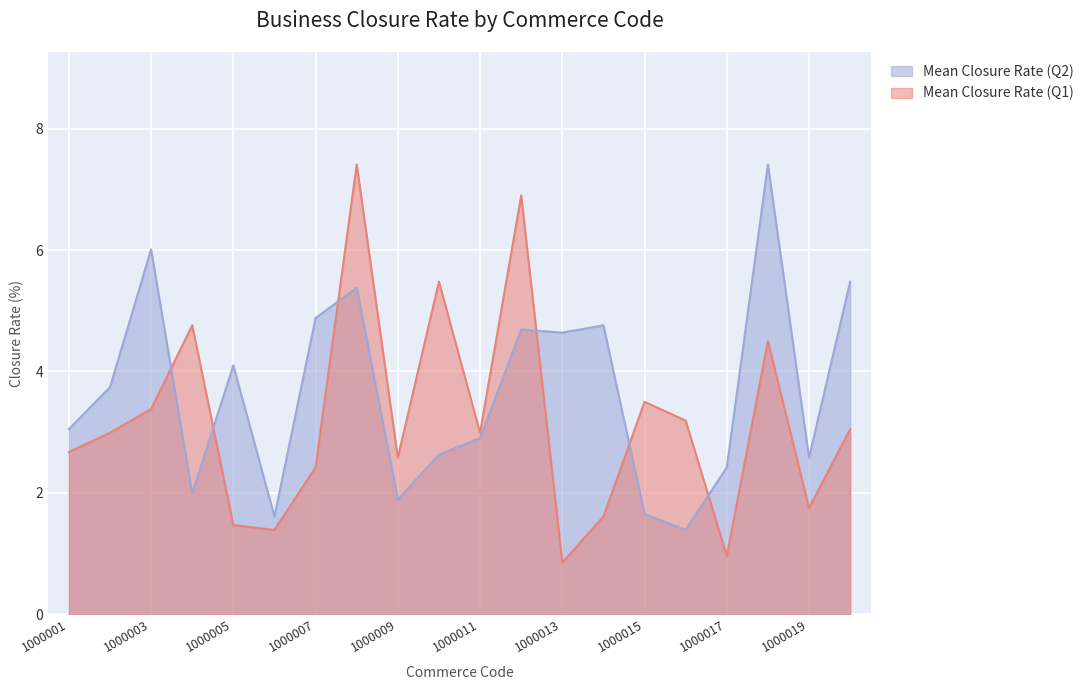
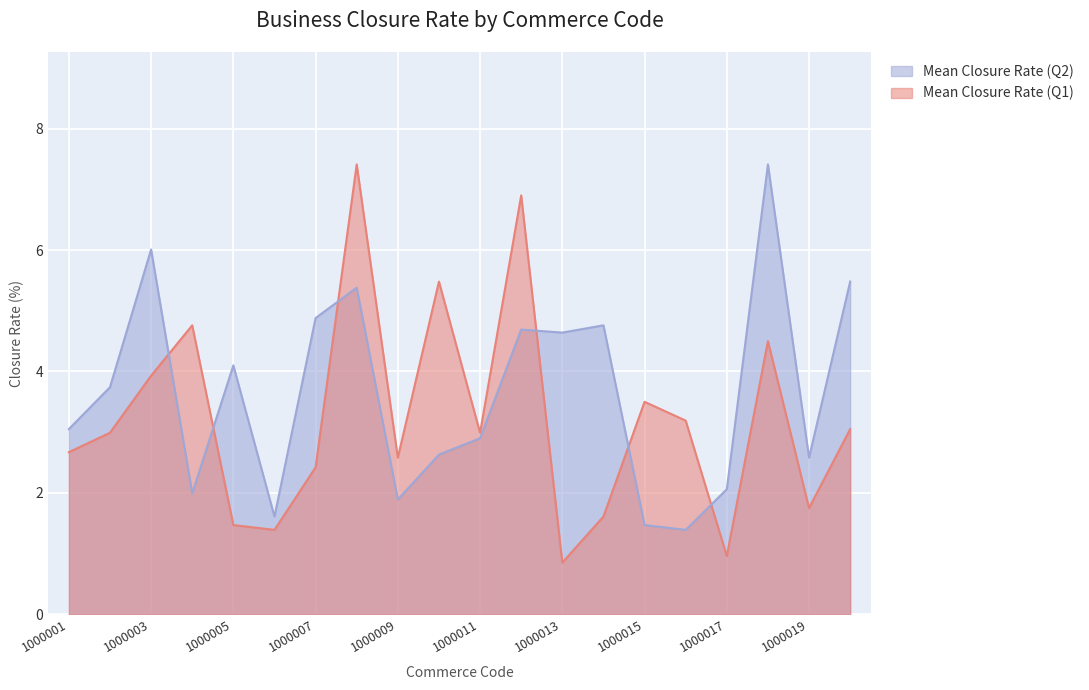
Mean Closure Rate (Q1), 1000003: 3.4 -> 3.9
Mean Closure Rate (Q2), 1000015: 1.7 -> 1.5
Mean Closure Rate (Q2), 1000017: 2.4 -> 2.1
